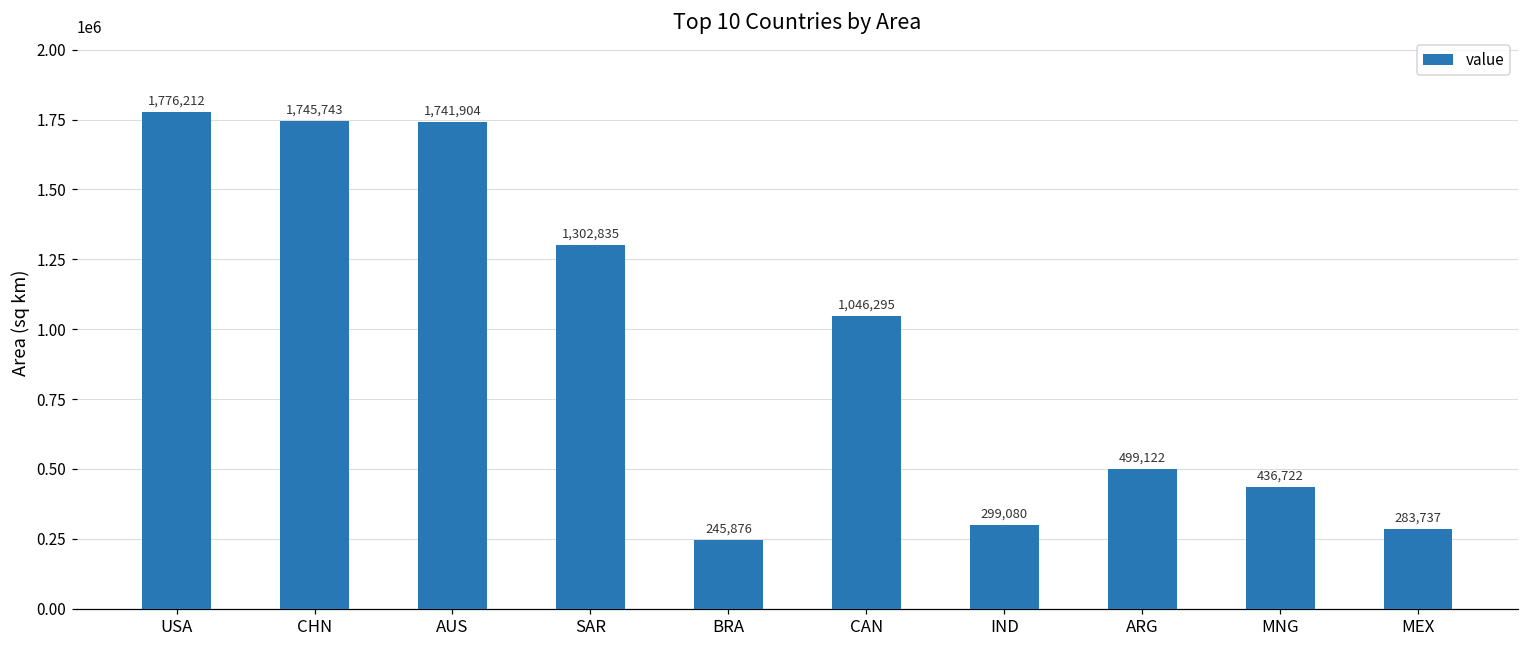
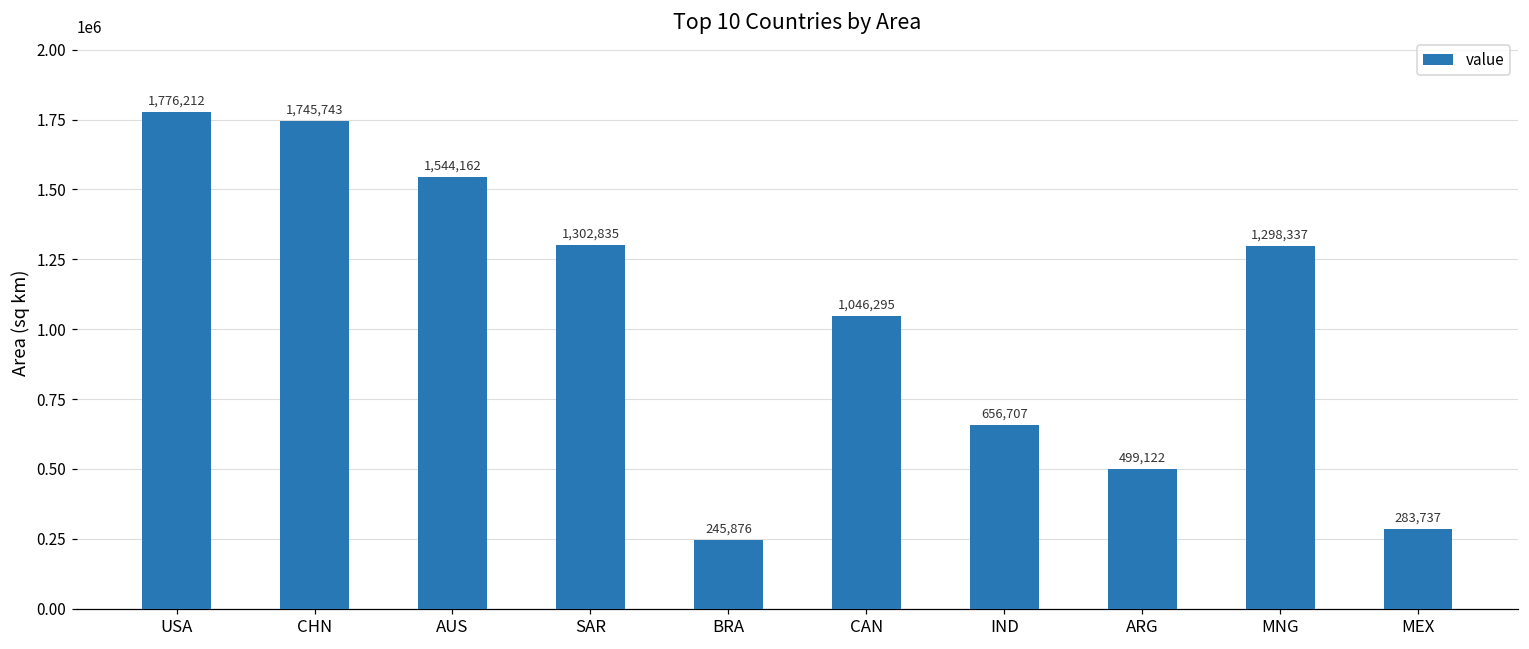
AUS: 1,741,904 -> 1,544,162
IND: 299,080 -> 656,707
MNG: 436,722 -> 1,298,337
